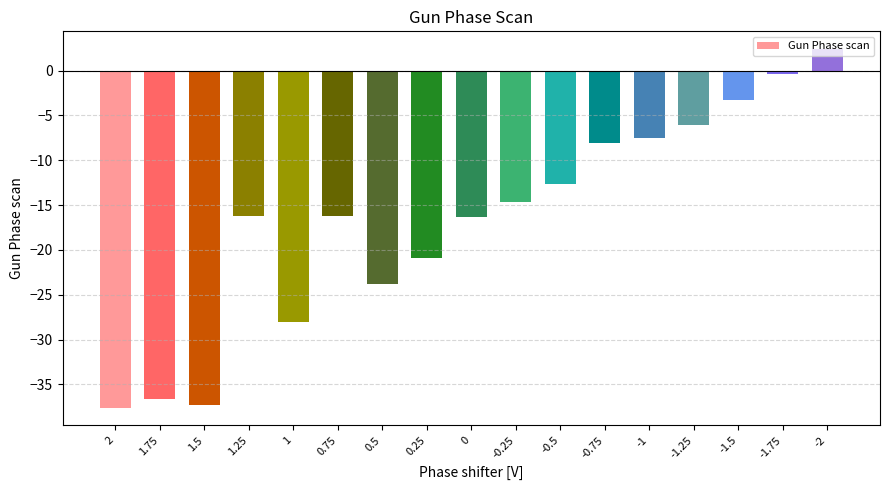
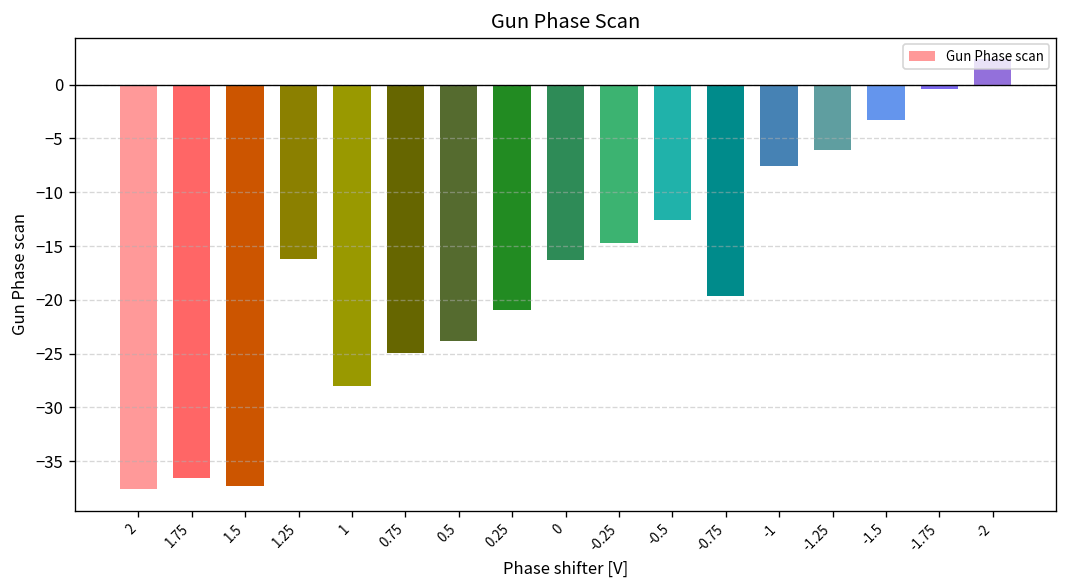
0.75: -16 -> -25
-0.75: -8 -> -20
